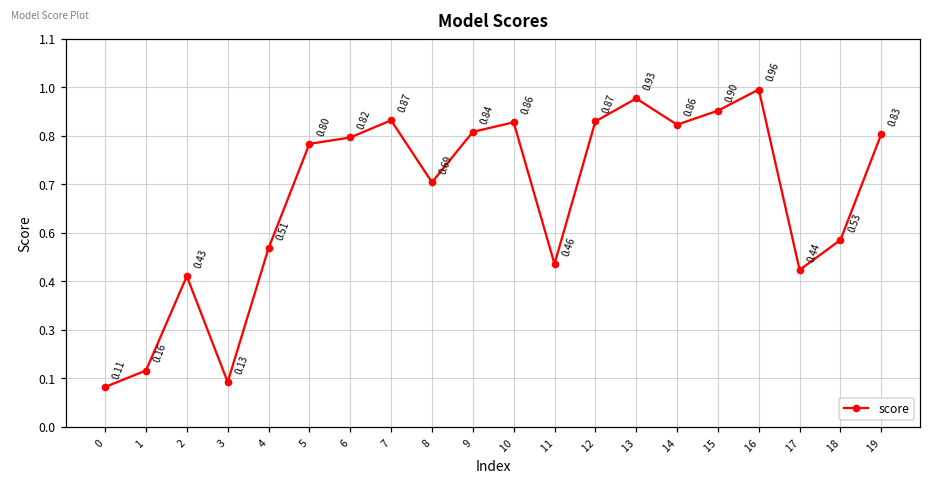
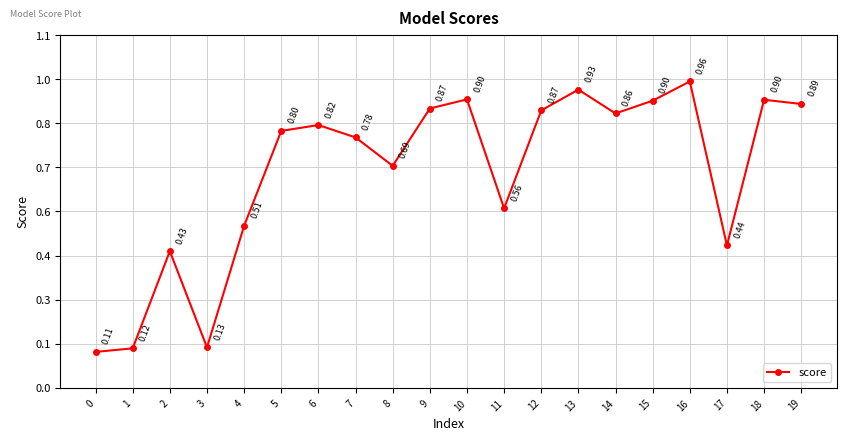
1: 0.16 -> 0.12
7: 0.87 -> 0.78
9: 0.84 -> 0.87
10: 0.86 -> 0.90
11: 0.46 -> 0.56
18: 0.53 -> 0.90
19: 0.83 -> 0.89
